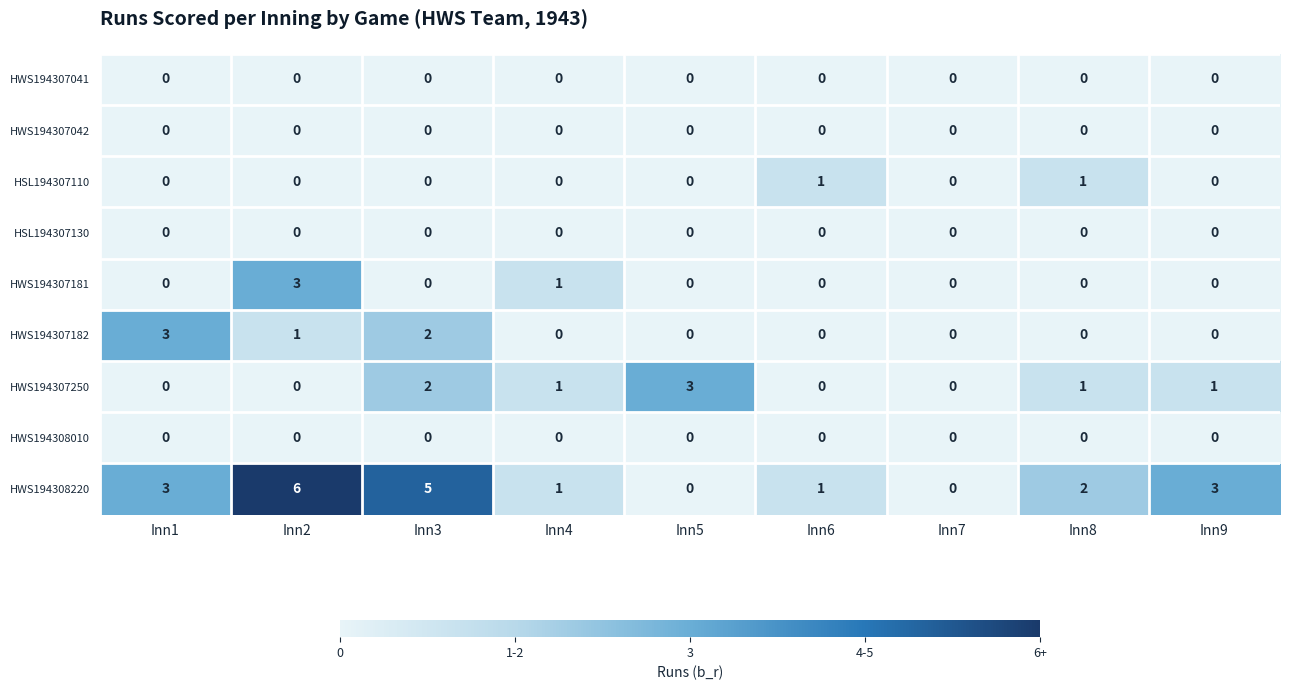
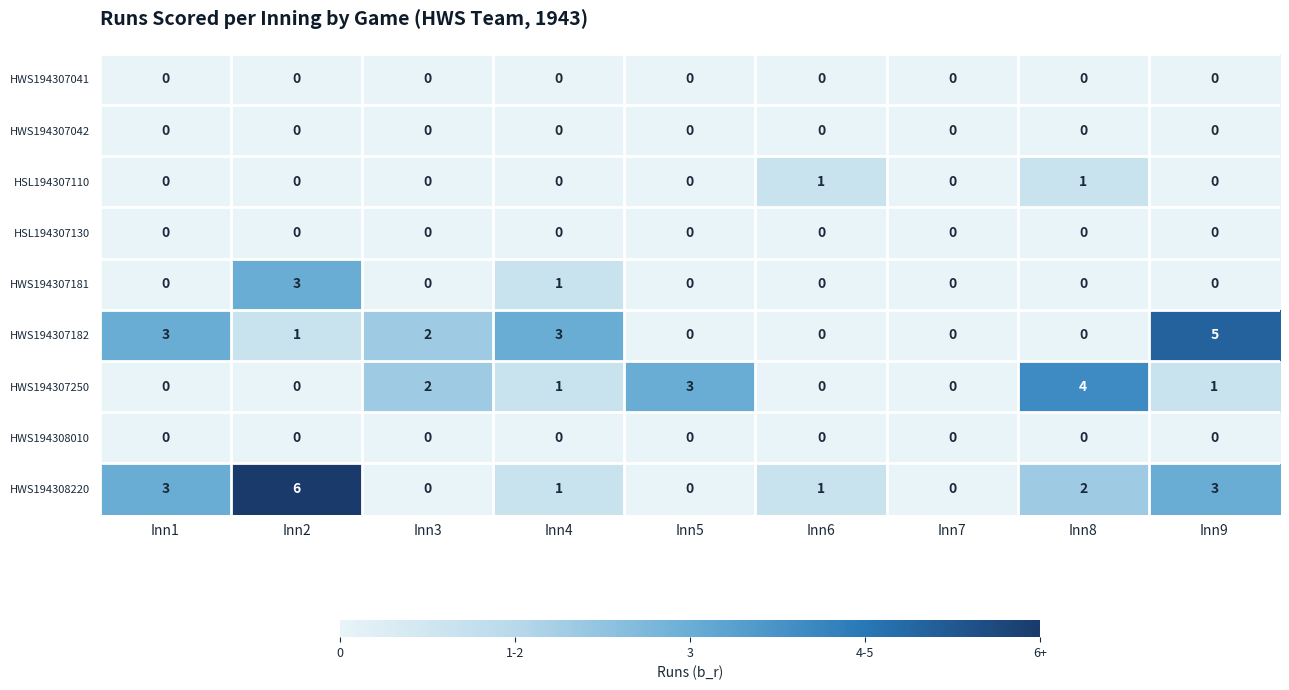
HWS194307182, Inn4: 0 -> 3
HWS194307182, Inn9: 0 -> 5
HWS194307250, Inn8: 1 -> 4
HWS194308220, Inn3: 5 -> 0
